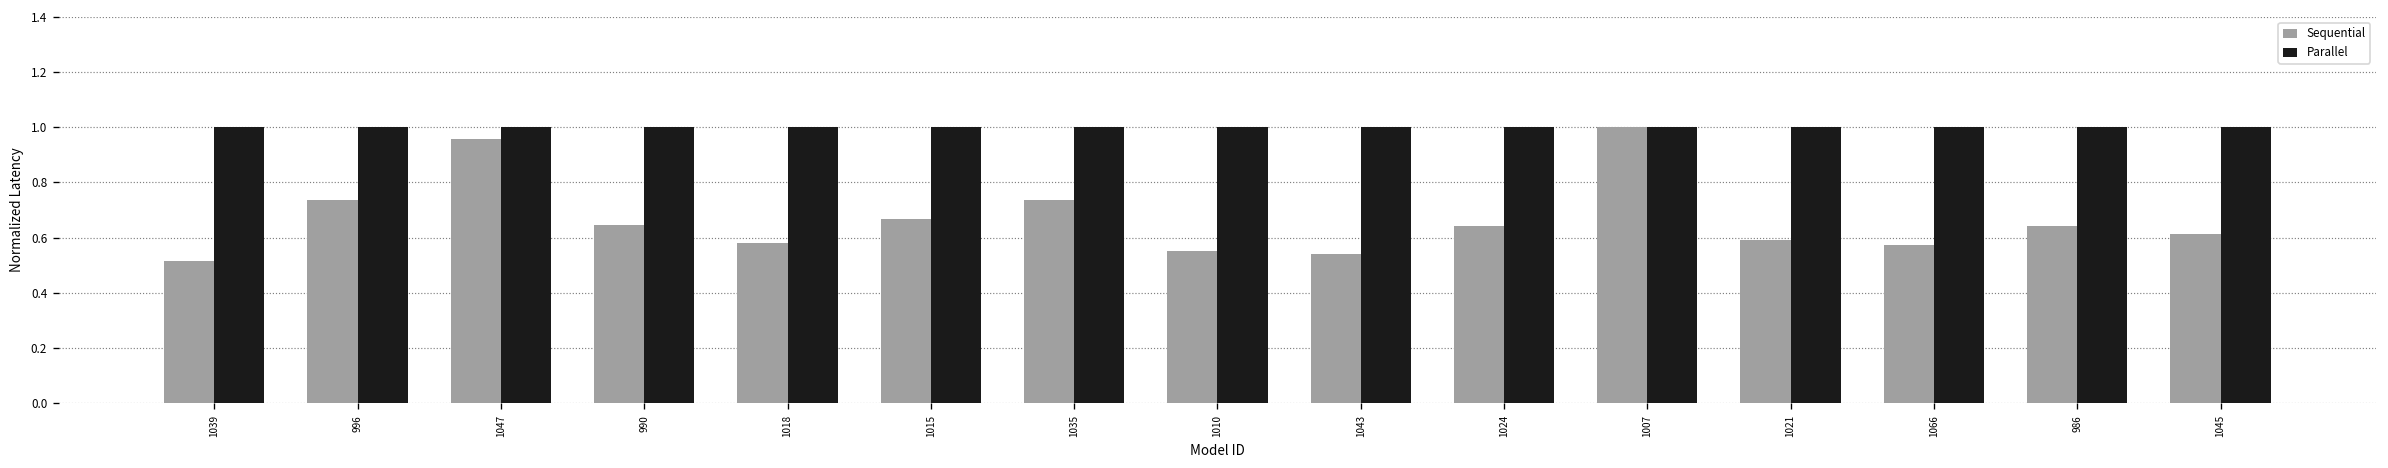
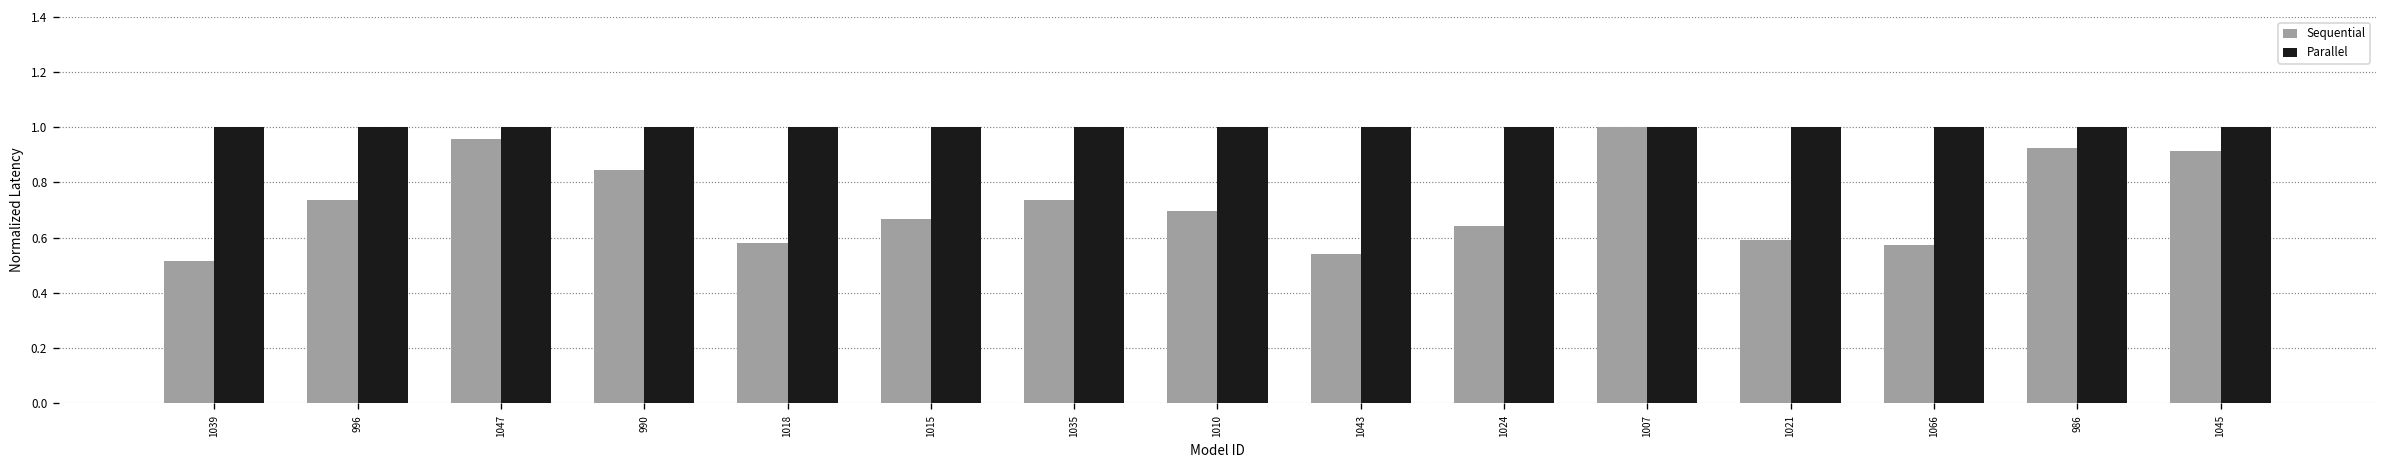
Sequential, 990: 0.65 -> 0.84
Sequential, 1010: 0.55 -> 0.70
Sequential, 986: 0.64 -> 0.92
Sequential, 1045: 0.61 -> 0.91
